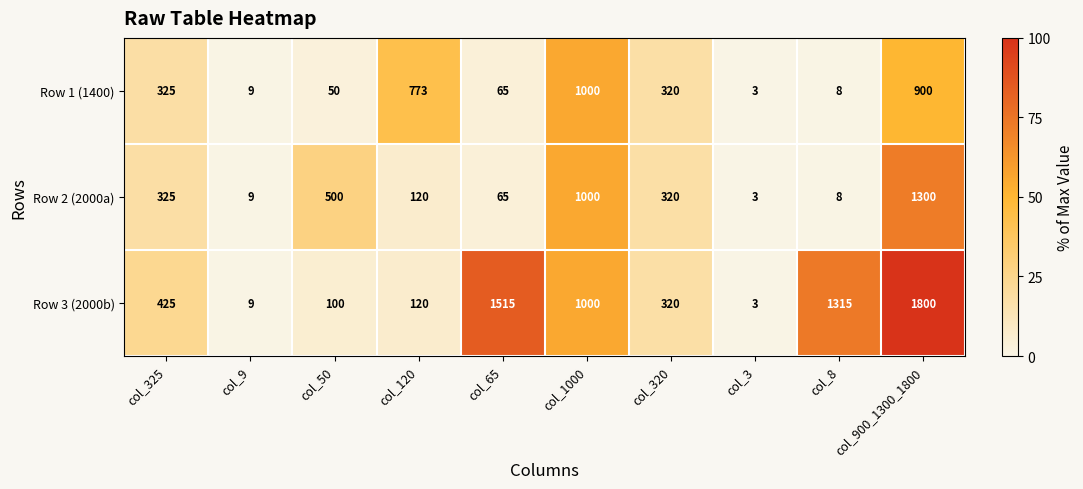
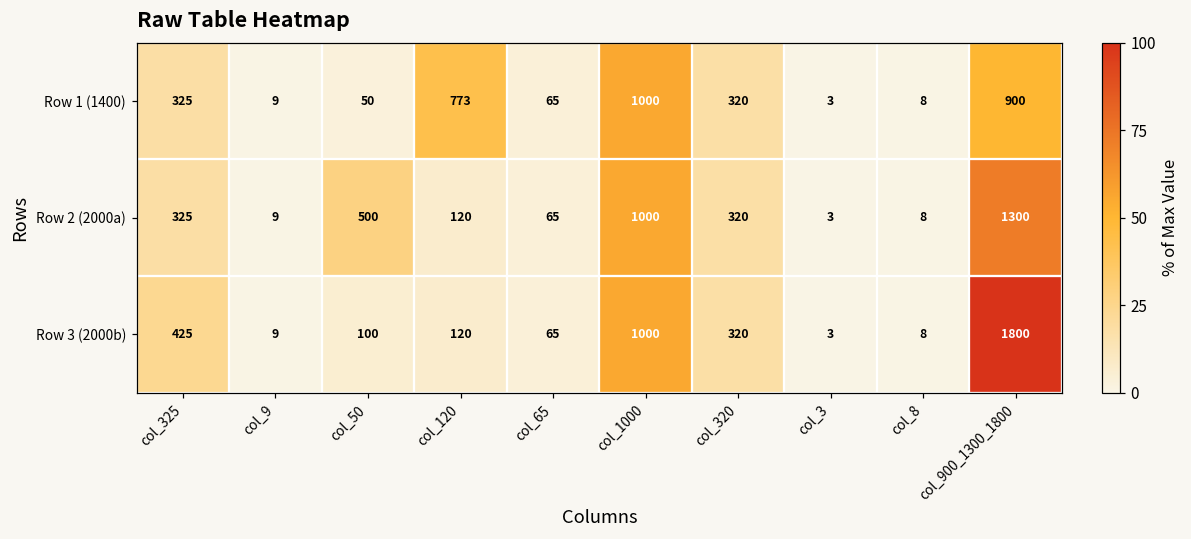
Row 3 (2000b), col_65: 1515 -> 65
Row 3 (2000b), col_8: 1315 -> 8
